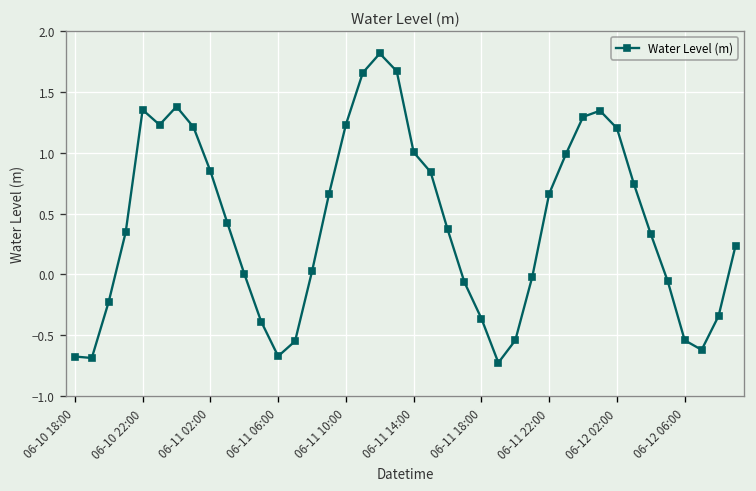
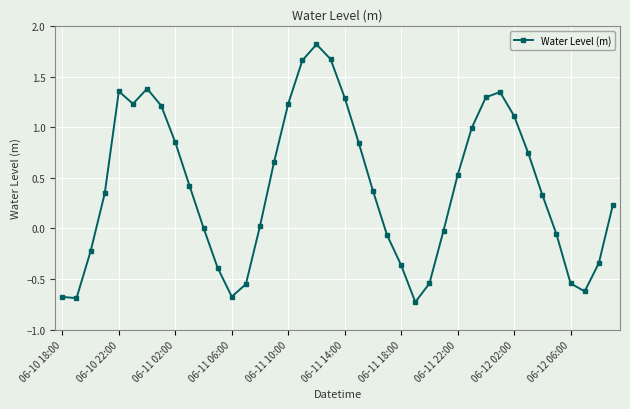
06-11 14:00: 1.00 -> 1.29
06-11 22:00: 0.66 -> 0.53
06-12 02:00: 1.20 -> 1.11
